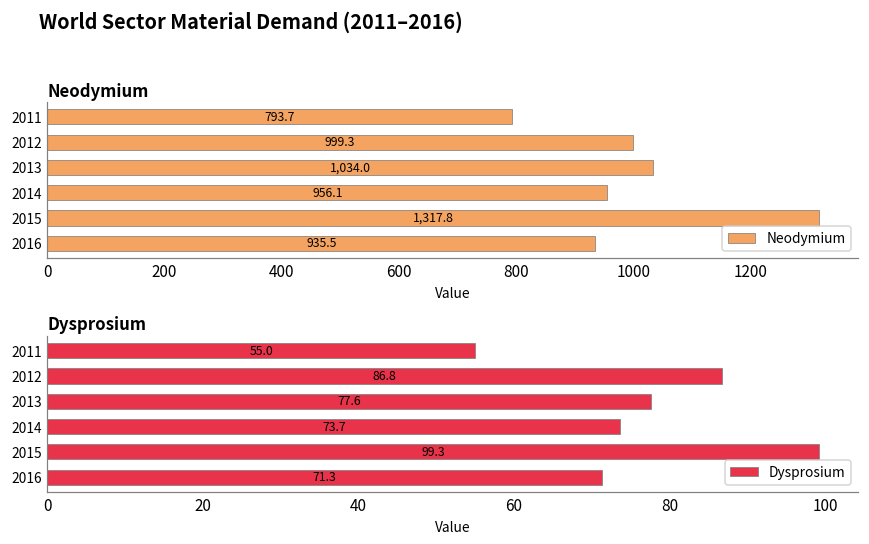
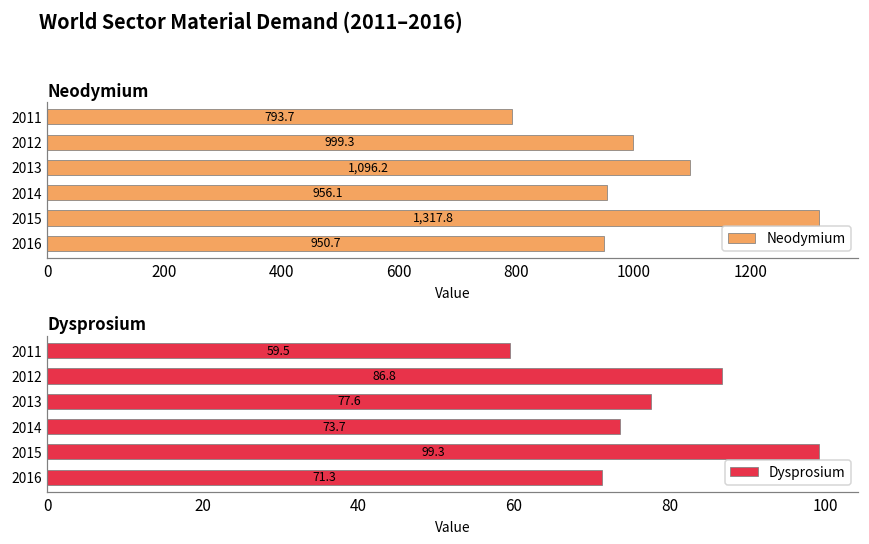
Neodymium, 2013: 1,034.0 -> 1,096.2
Neodymium, 2016: 935.5 -> 950.7
Dysprosium, 2011: 55.0 -> 59.5
